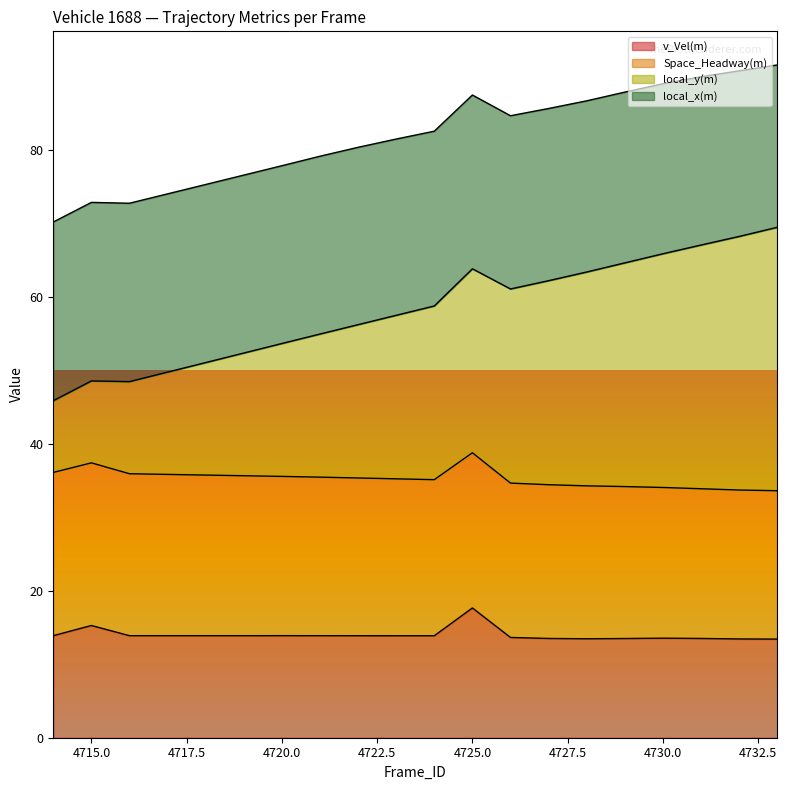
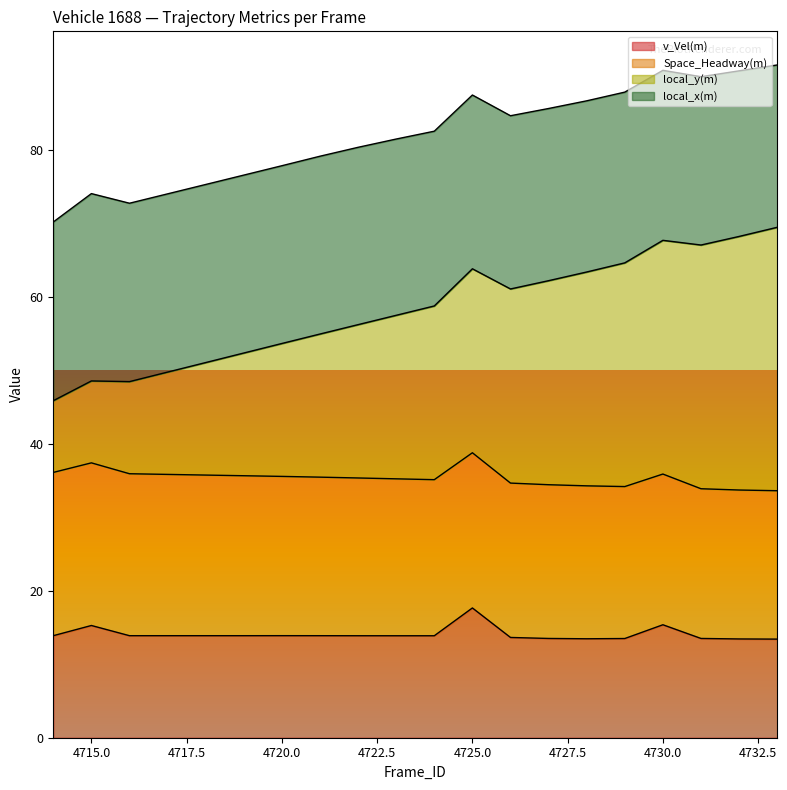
local_x(m), 4715.0: 24 -> 25
v_Vel(m), 4730.0: 14 -> 15
